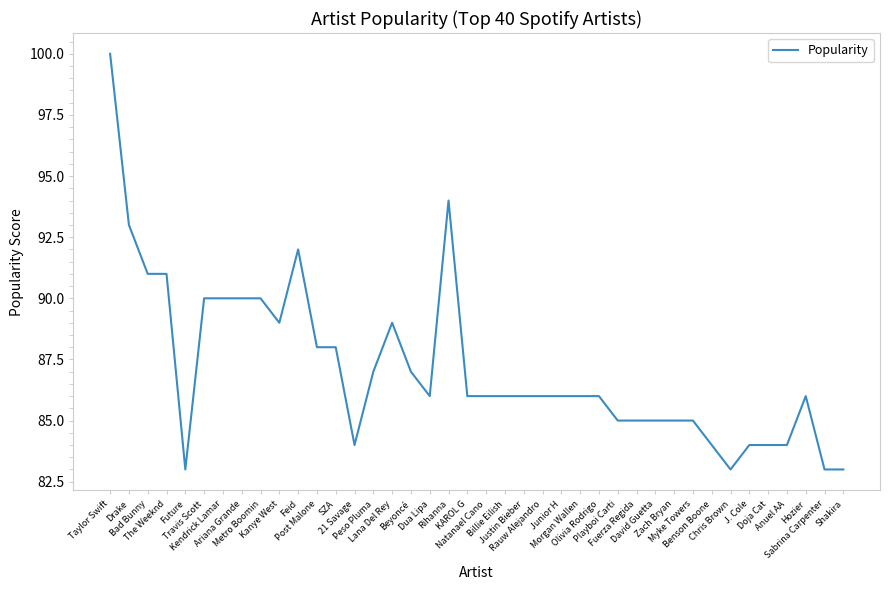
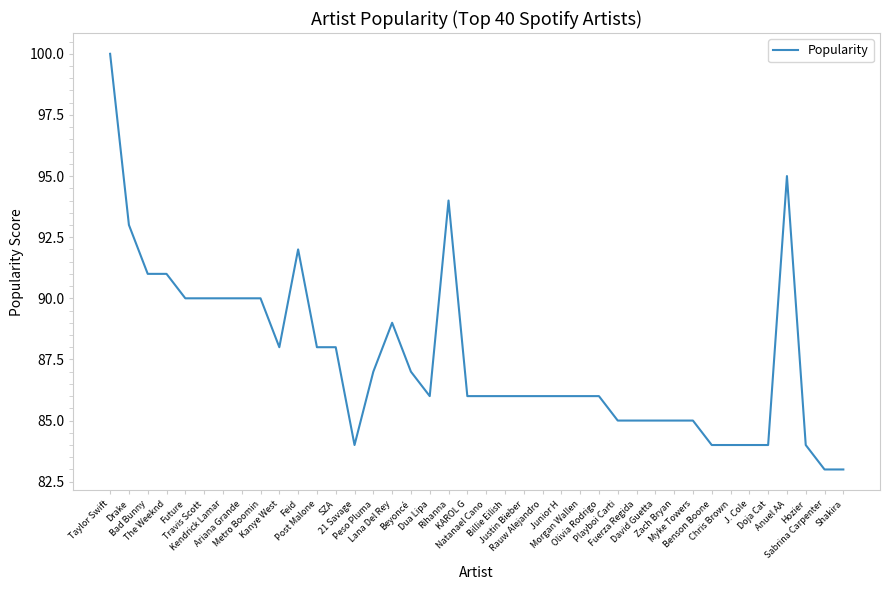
Future: 83 -> 90
Kanye West: 89 -> 88
Chris Brown: 83 -> 84
Anuel AA: 84 -> 95
Hozier: 86 -> 84
